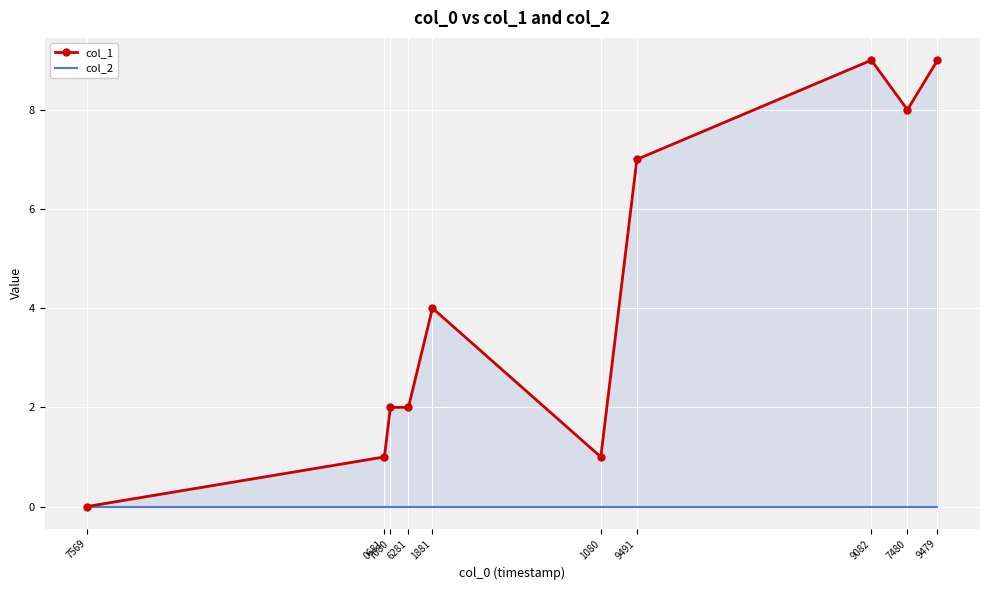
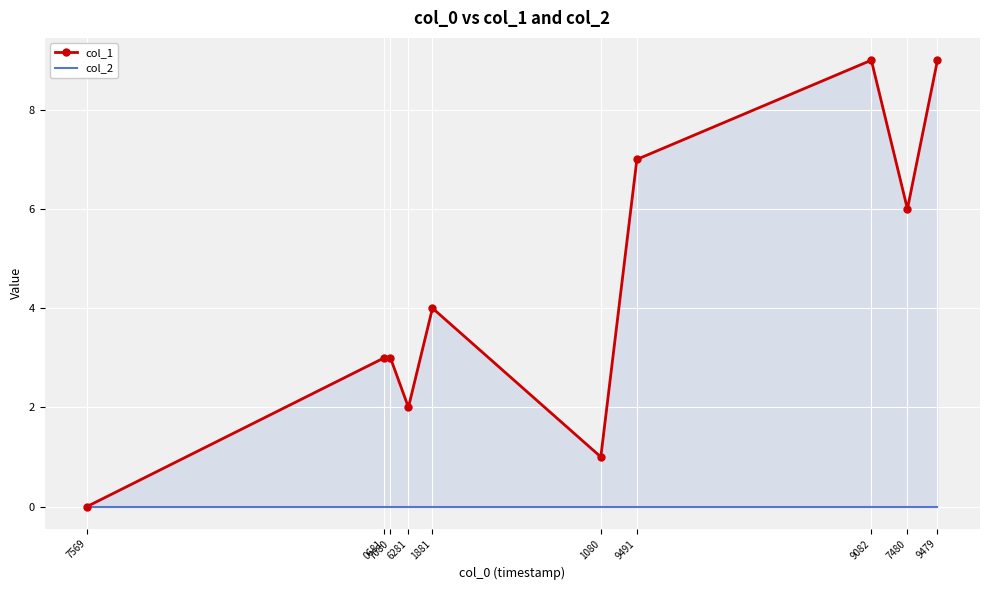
col_1, 0681: 1 -> 3
col_1, 7080: 2 -> 3
col_1, 7480: 8 -> 6
